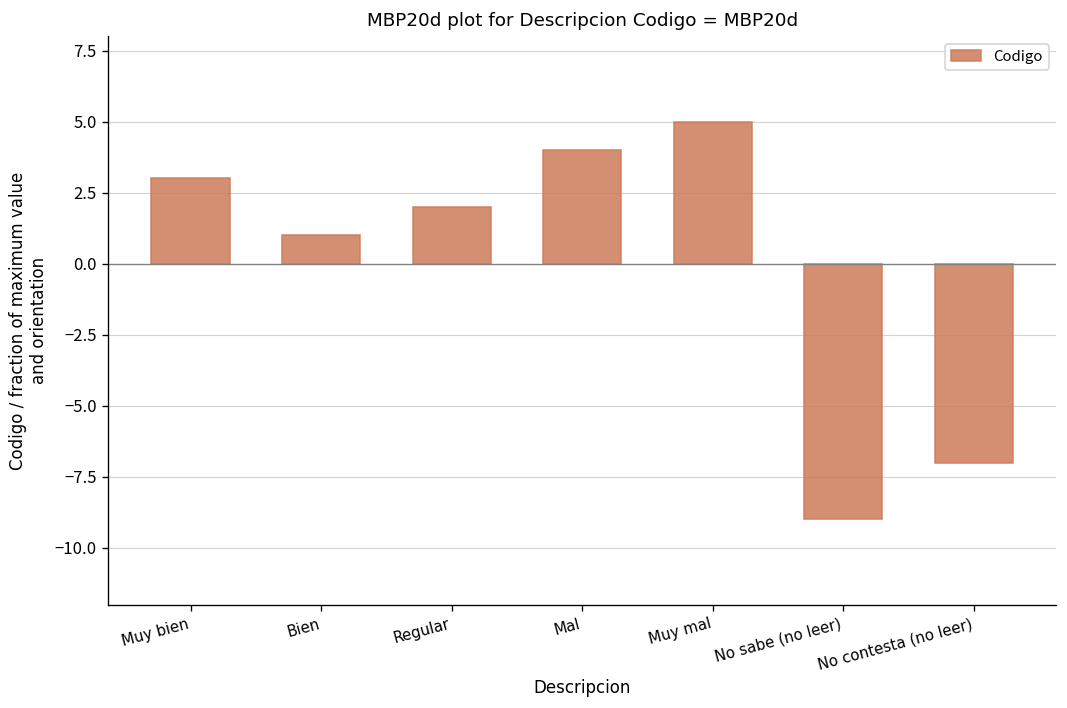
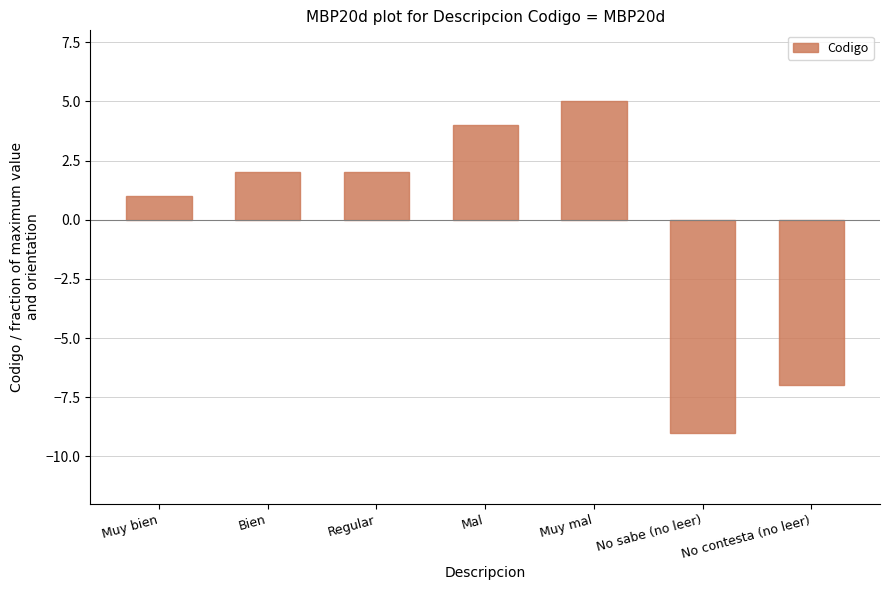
Muy bien: 3 -> 1
Bien: 1 -> 2
